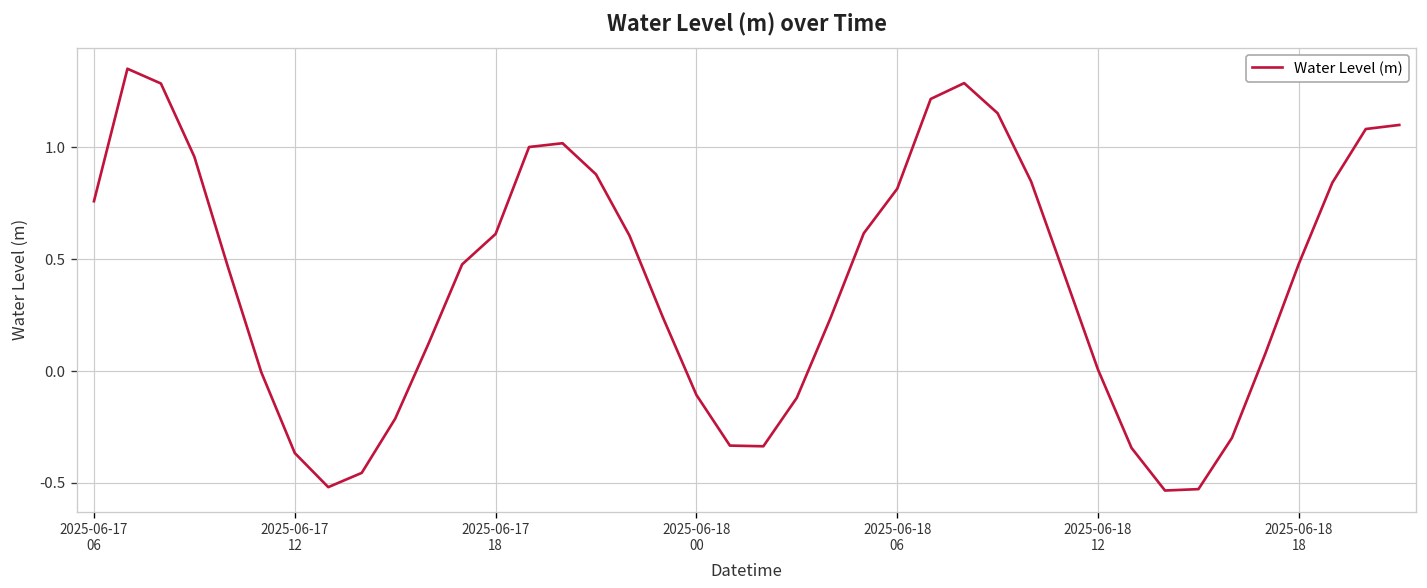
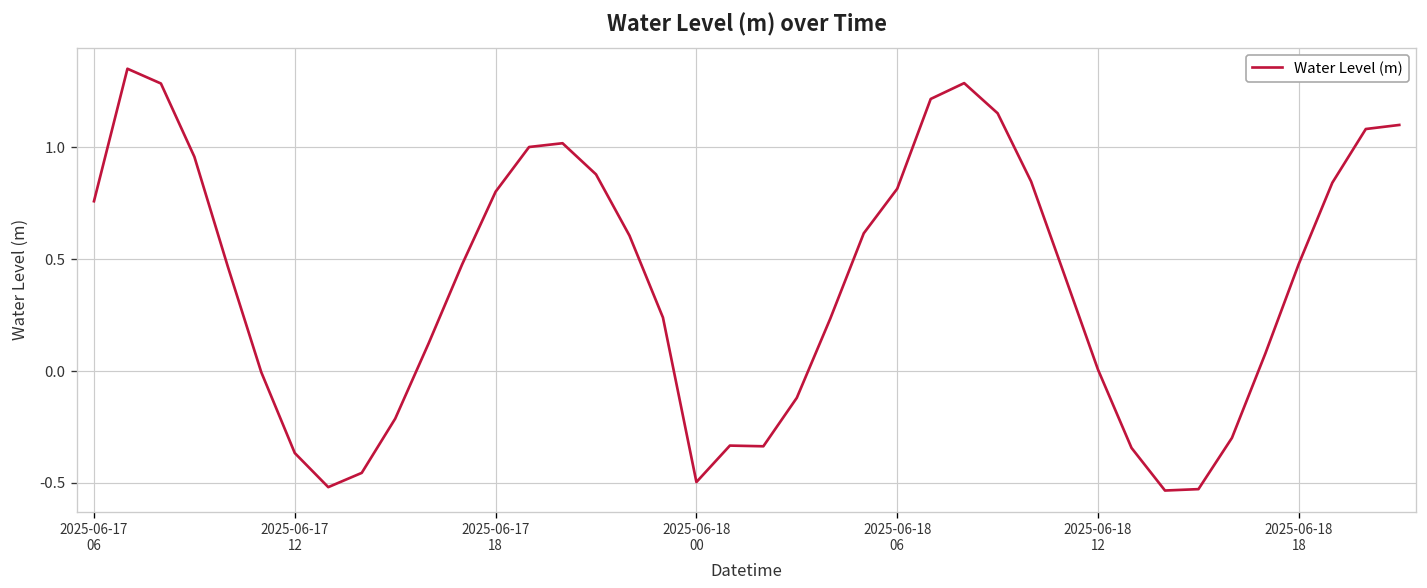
2025-06-17 18: 0.61 -> 0.80
2025-06-18 00: -0.11 -> -0.50
